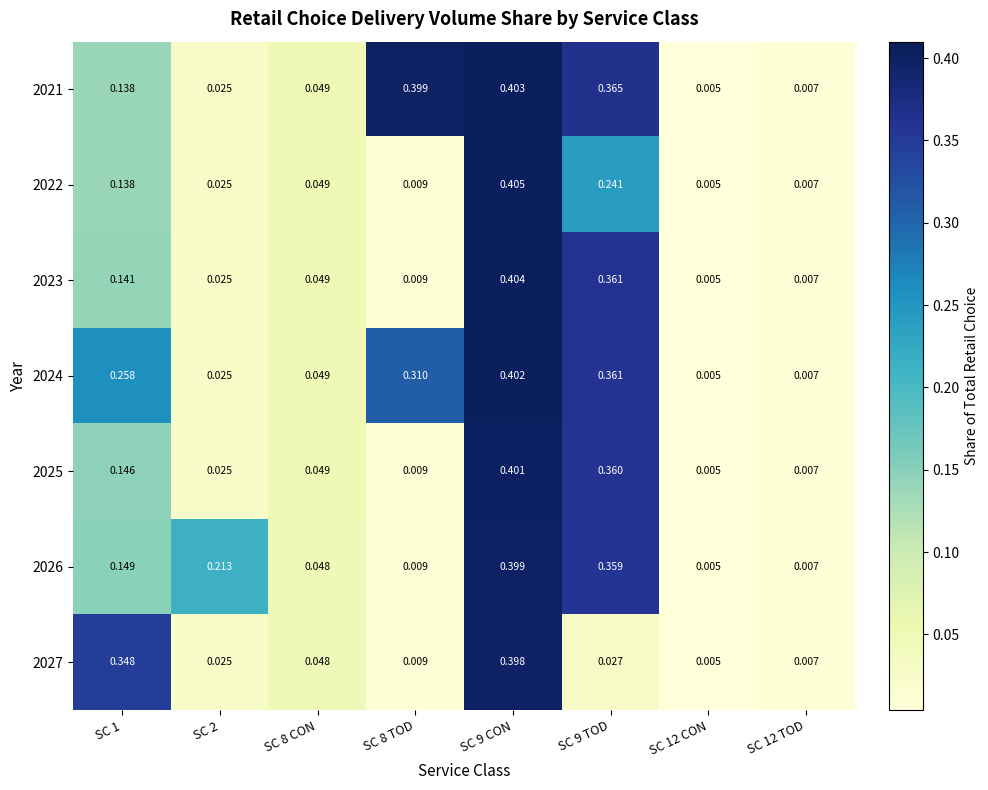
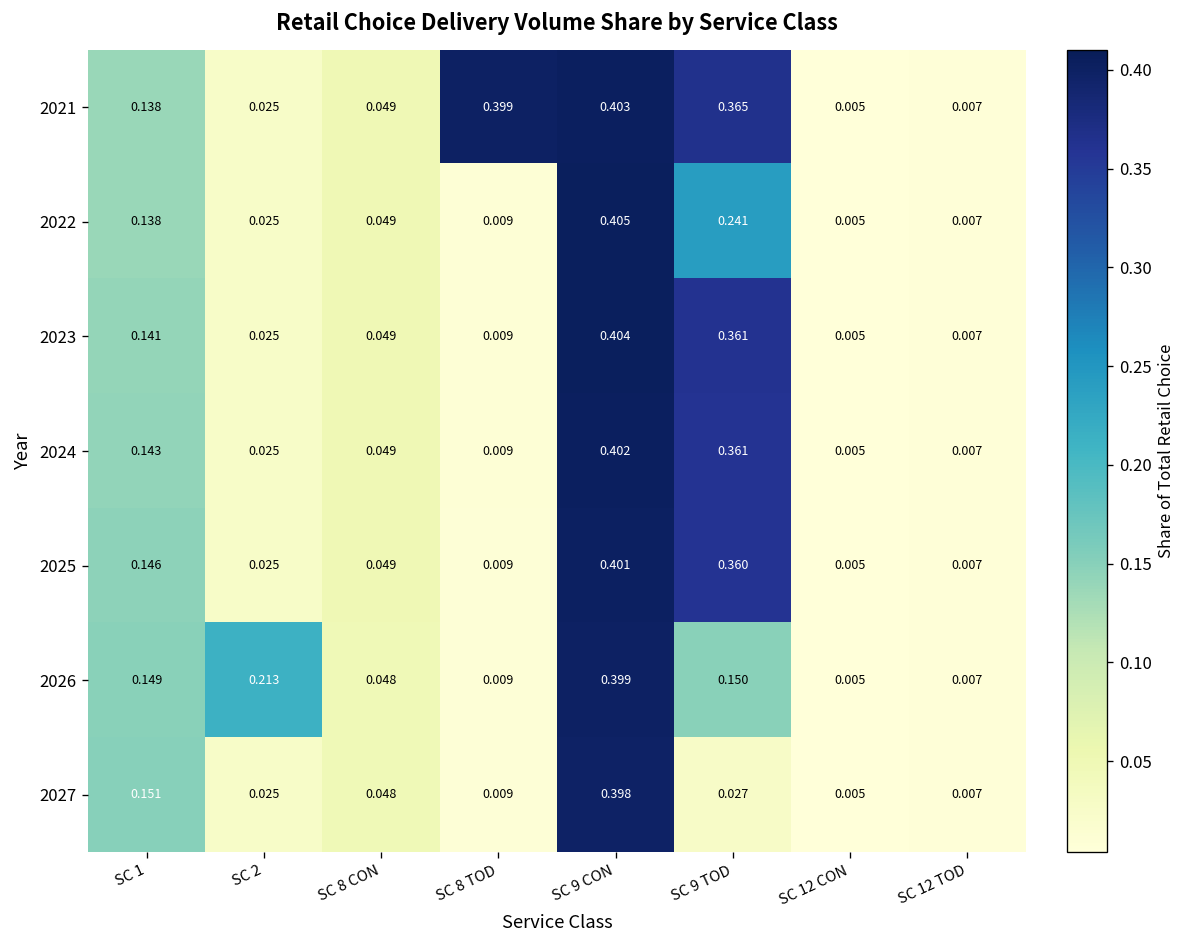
2024, SC 1: 0.258 -> 0.143
2024, SC 8 TOD: 0.310 -> 0.009
2026, SC 9 TOD: 0.359 -> 0.150
2027, SC 1: 0.348 -> 0.151
